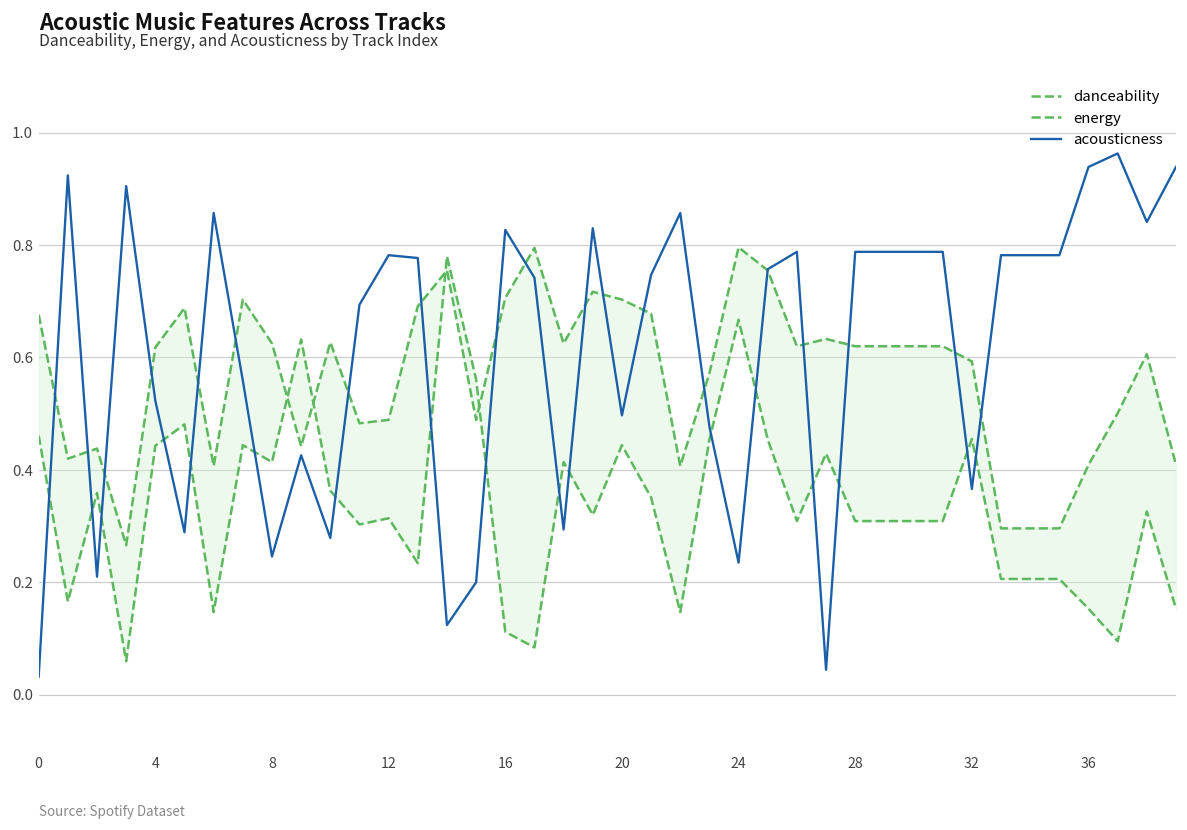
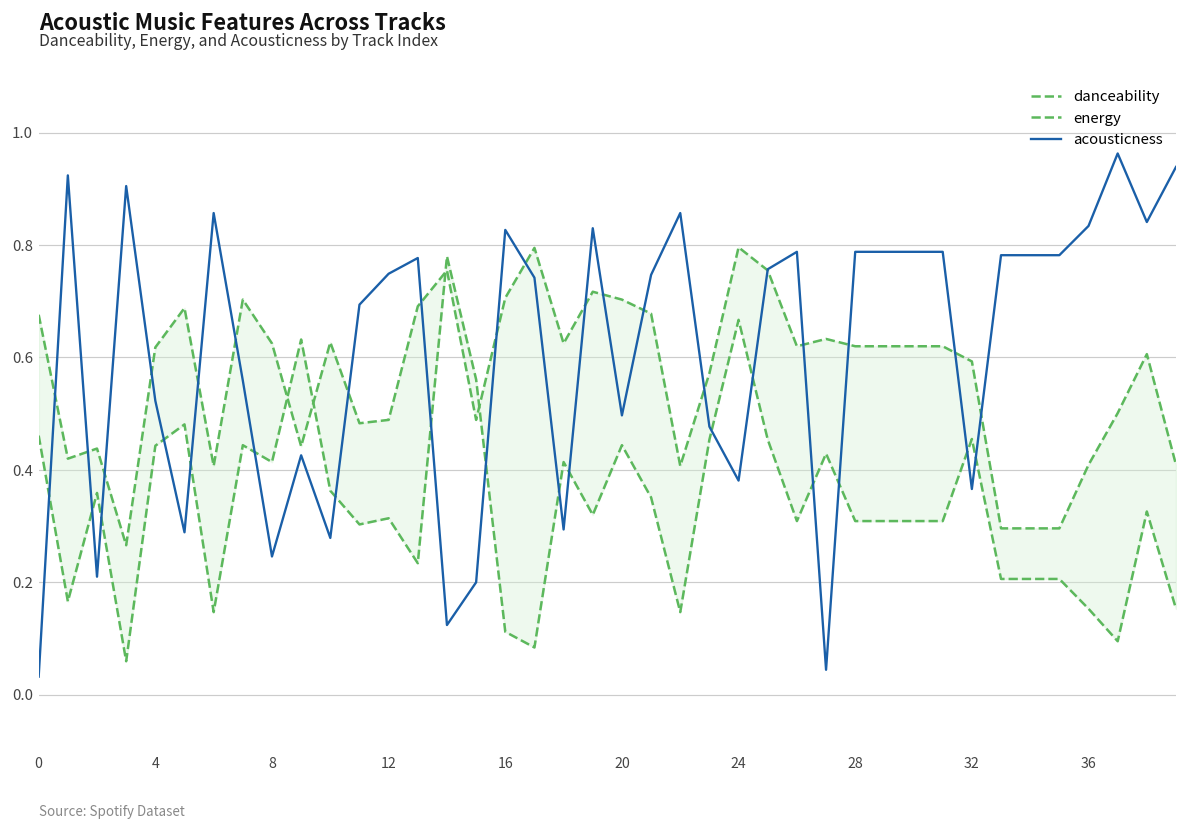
acousticness, 12: 0.78 -> 0.75
acousticness, 24: 0.24 -> 0.38
acousticness, 36: 0.94 -> 0.83
